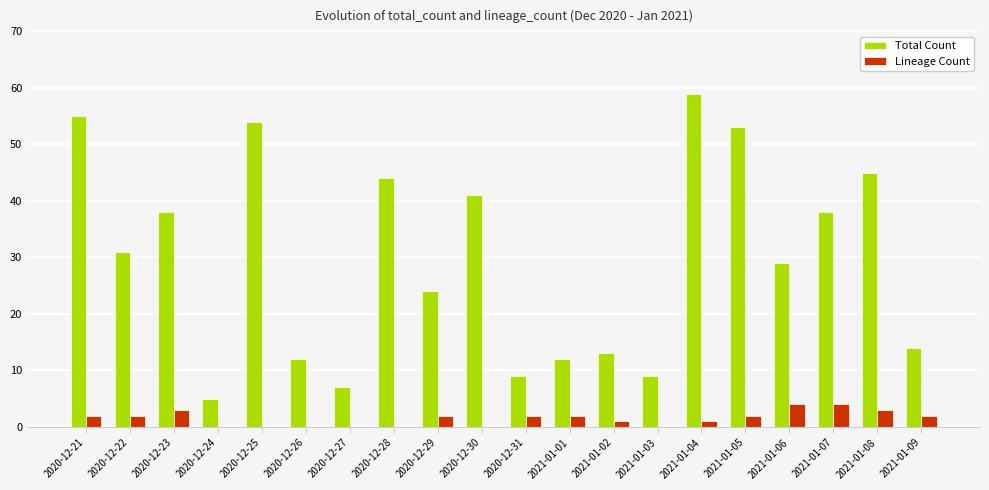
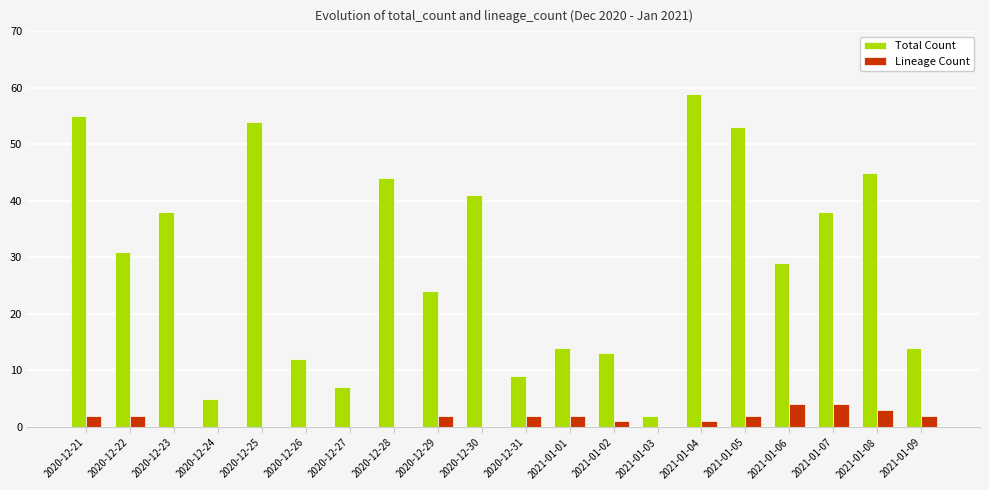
Lineage Count, 2020-12-23: 3 -> 0
Total Count, 2021-01-01: 12 -> 14
Total Count, 2021-01-03: 9 -> 2
